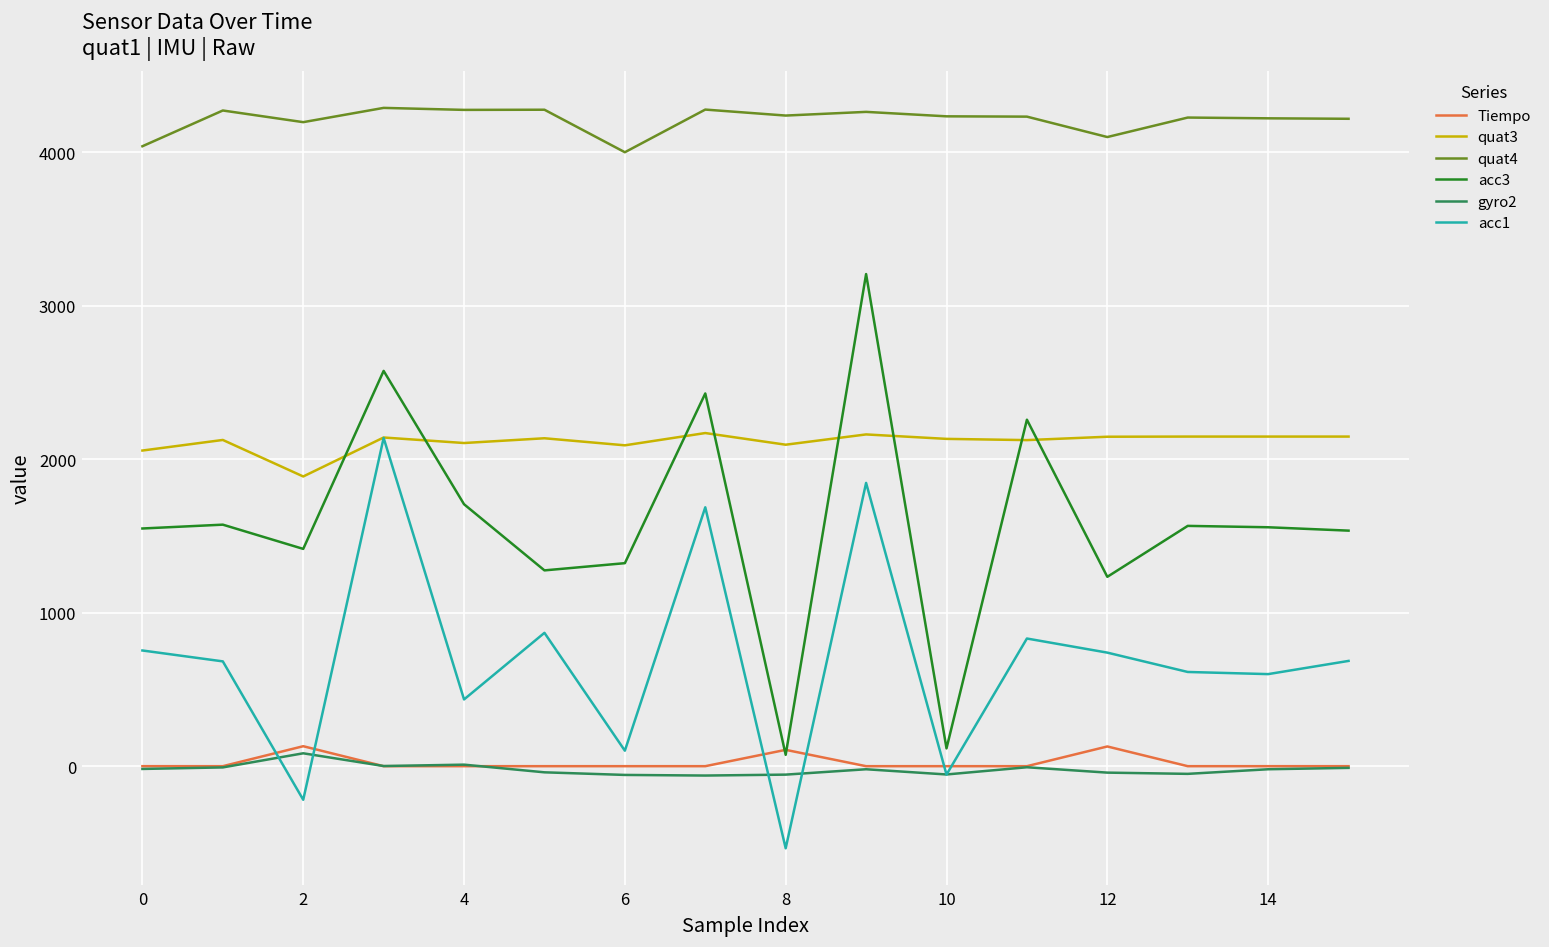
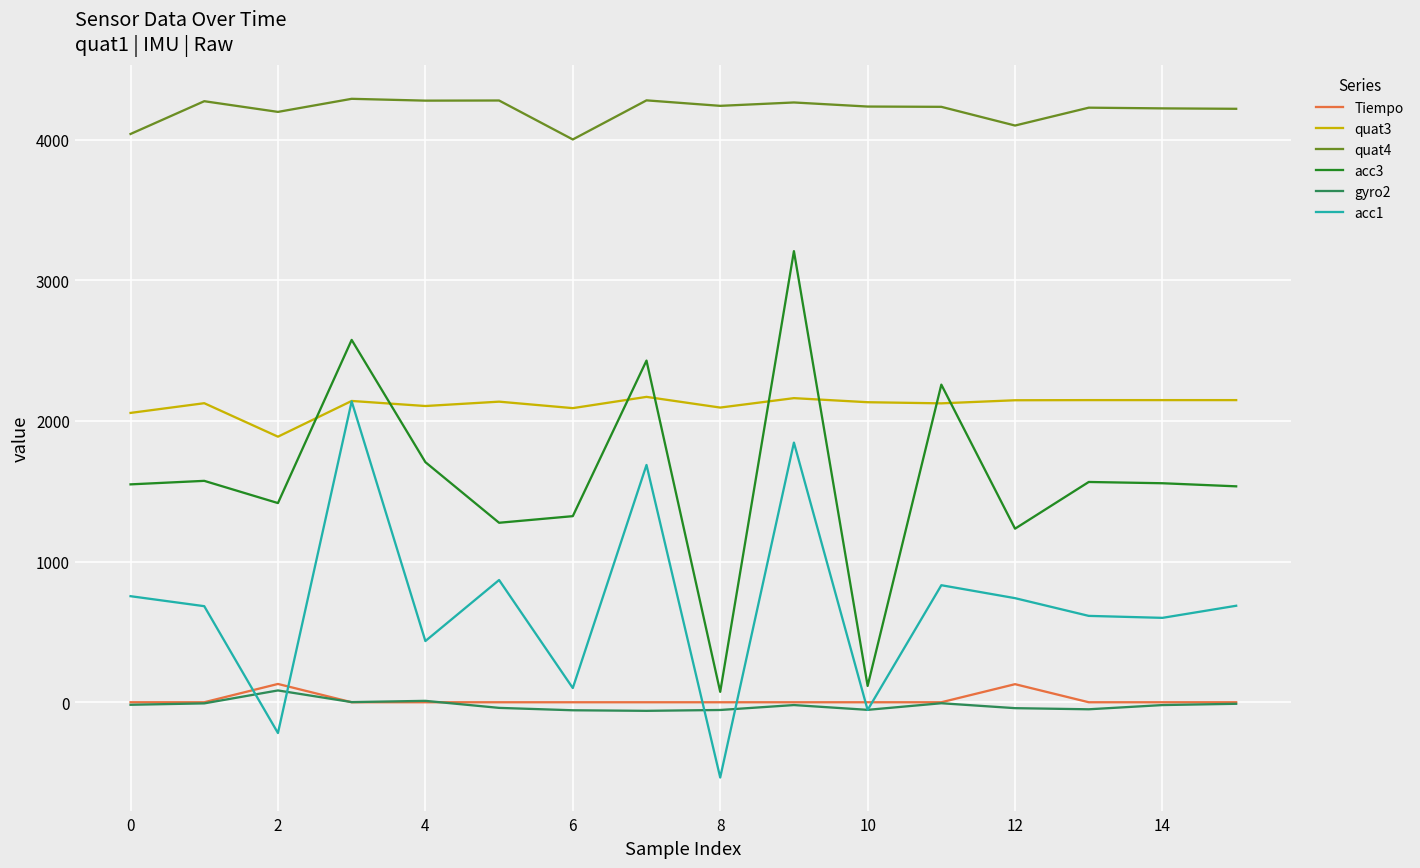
Tiempo, 8: 110 -> 0
